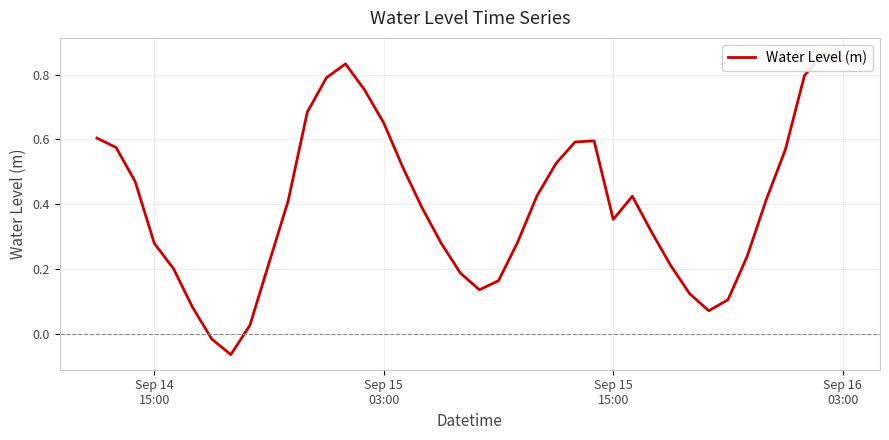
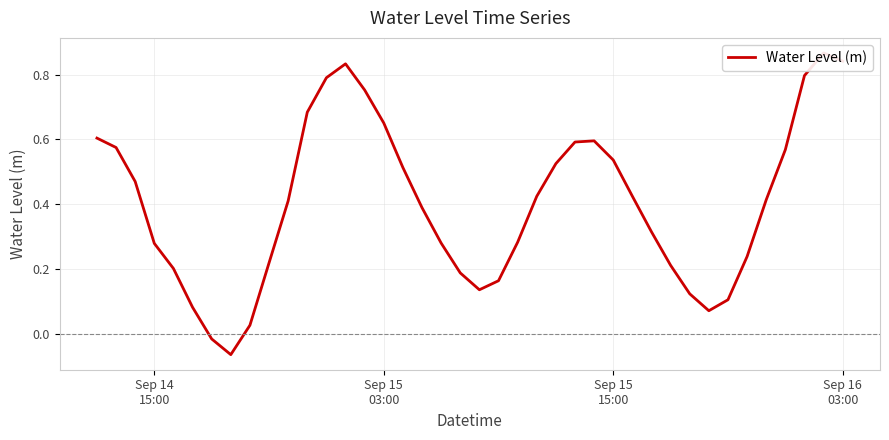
Sep 15 15:00: 0.35 -> 0.54
